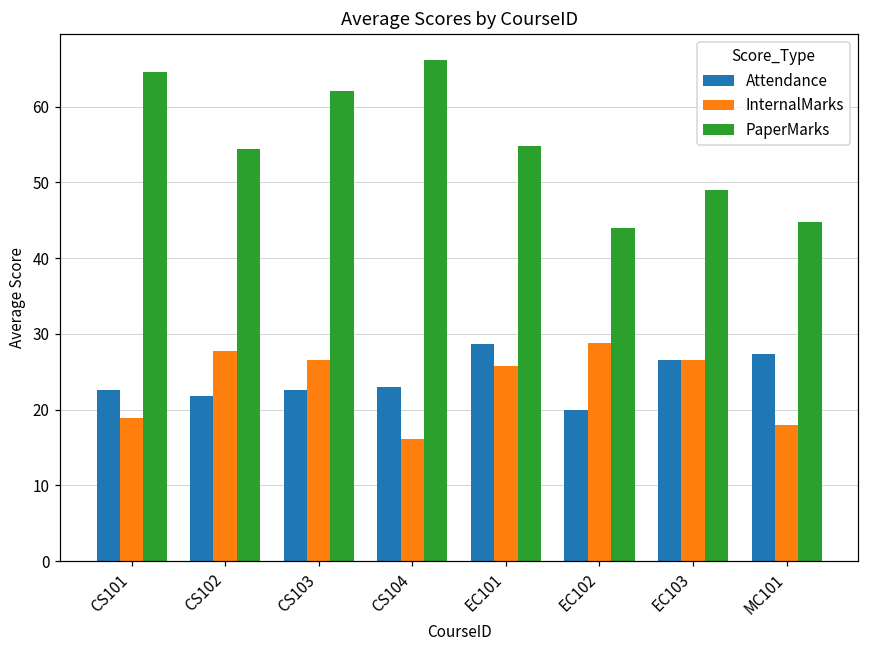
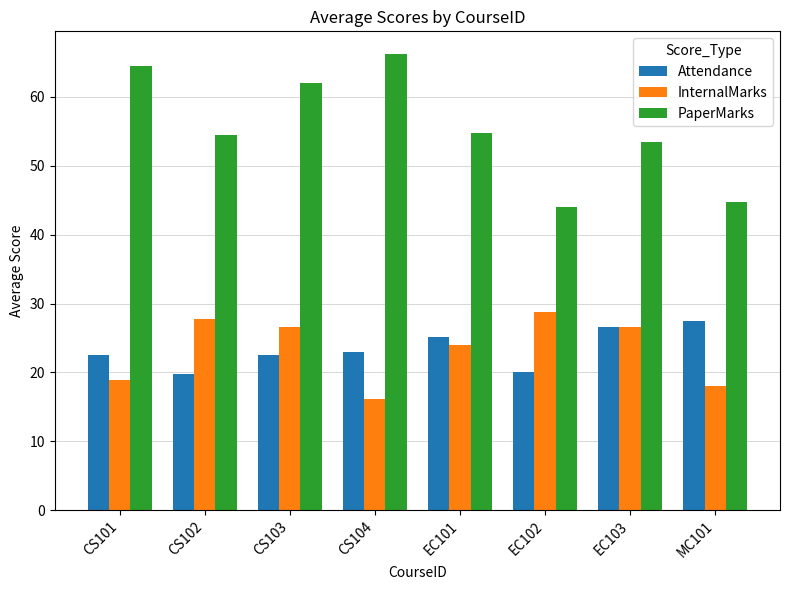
Attendance, CS102: 22 -> 20
Attendance, EC101: 29 -> 25
InternalMarks, EC101: 26 -> 24
PaperMarks, EC103: 49 -> 54
